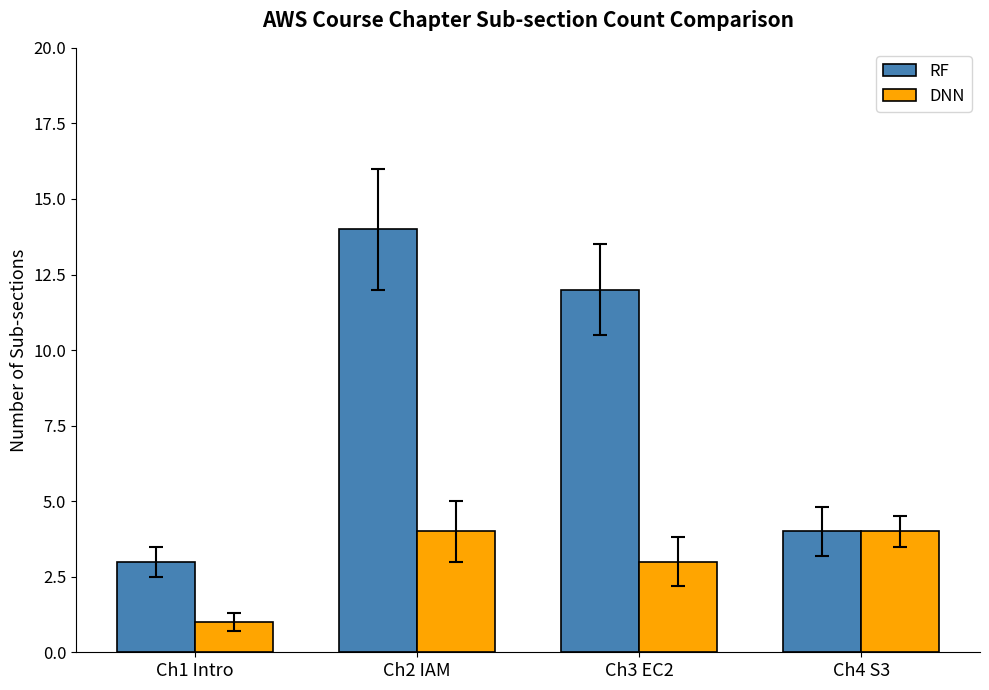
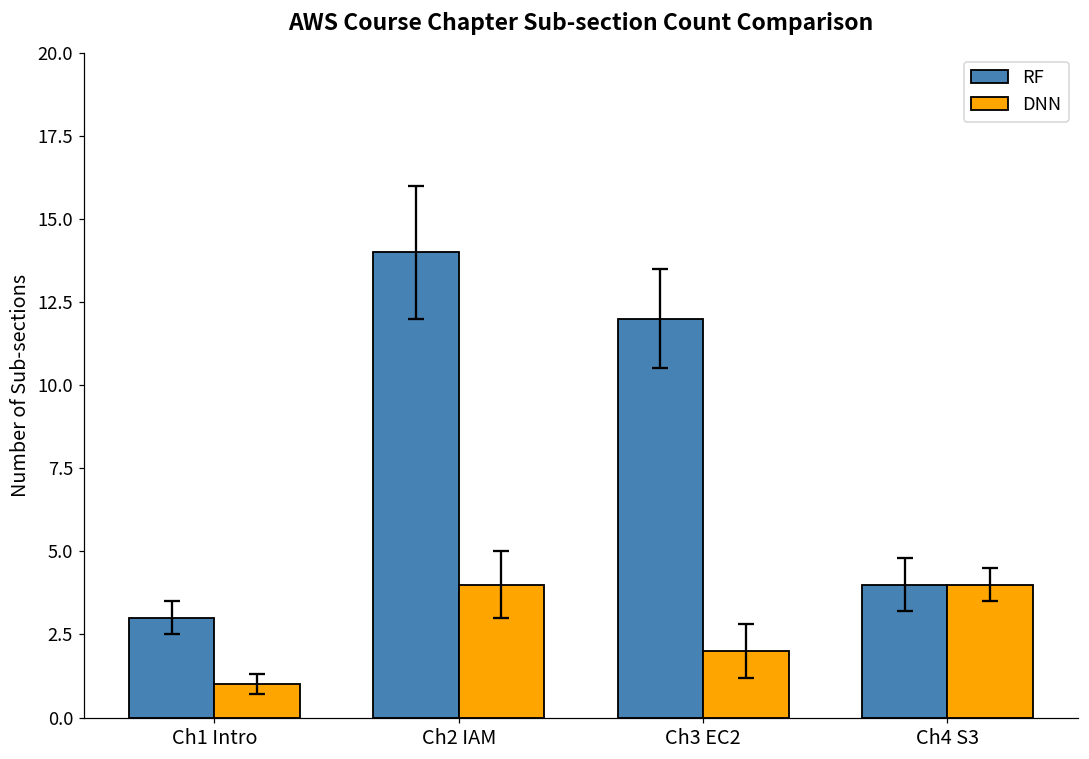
DNN, Ch3 EC2: 3 -> 2
